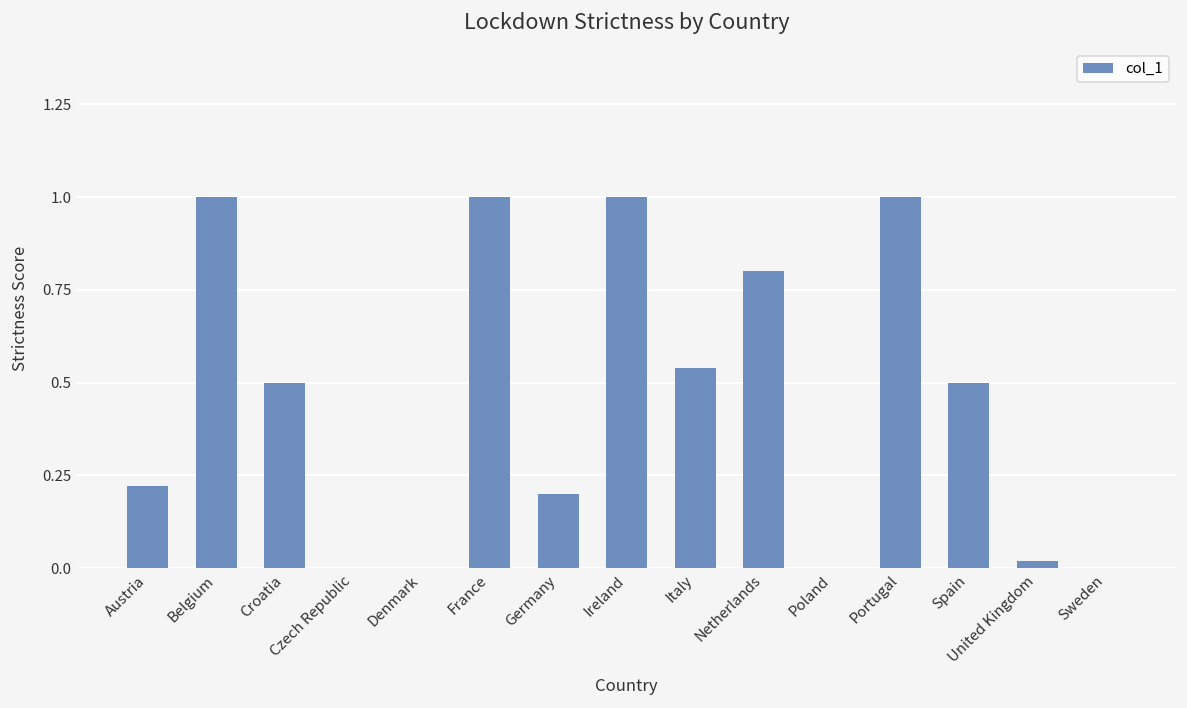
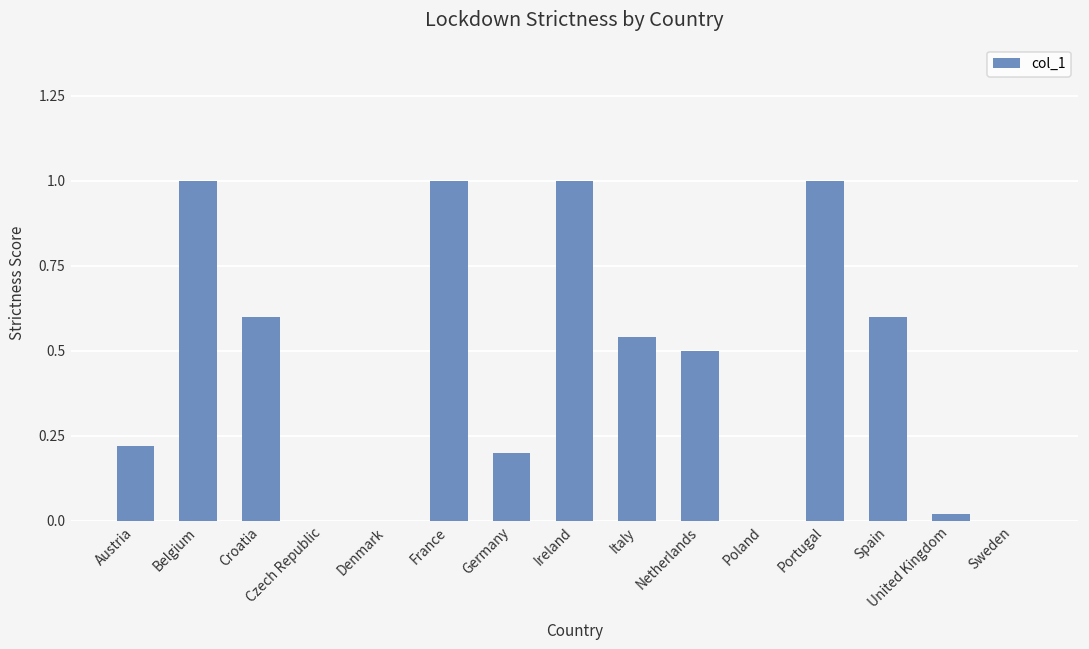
Croatia: 0.5 -> 0.6
Netherlands: 0.8 -> 0.5
Spain: 0.5 -> 0.6
